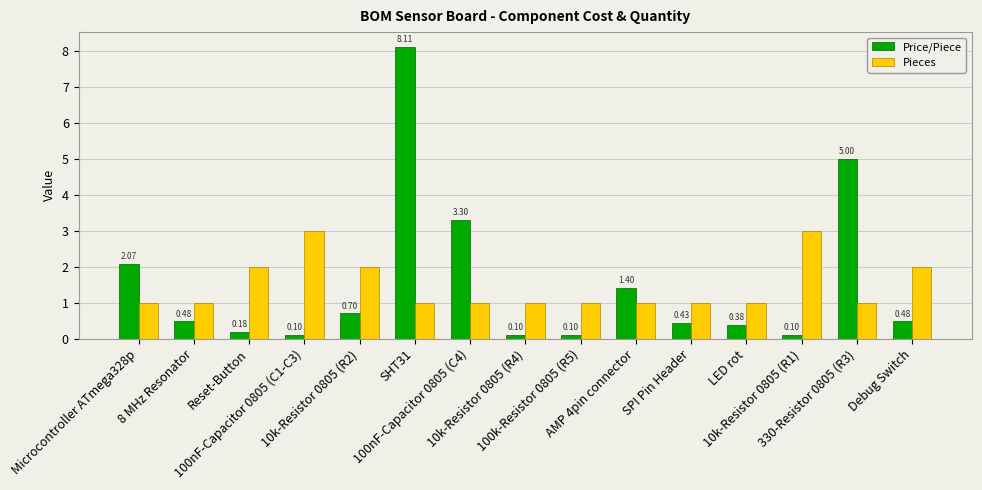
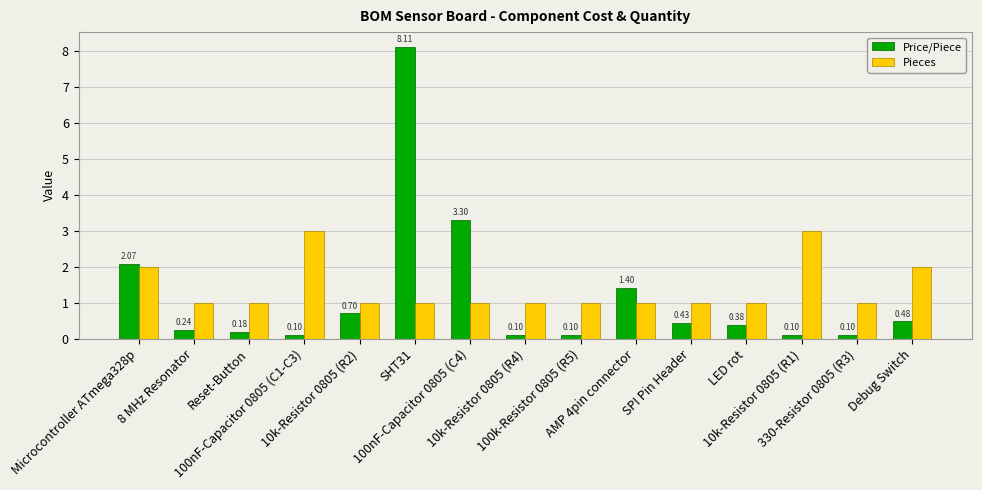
Pieces, Microcontroller ATmega328p: 1 -> 2
Price/Piece, 8 MHz Resonator: 0.48 -> 0.24
Pieces, Reset-Button: 2 -> 1
Pieces, 10k-Resistor 0805 (R2): 2 -> 1
Price/Piece, 330-Resistor 0805 (R3): 5.00 -> 0.10
